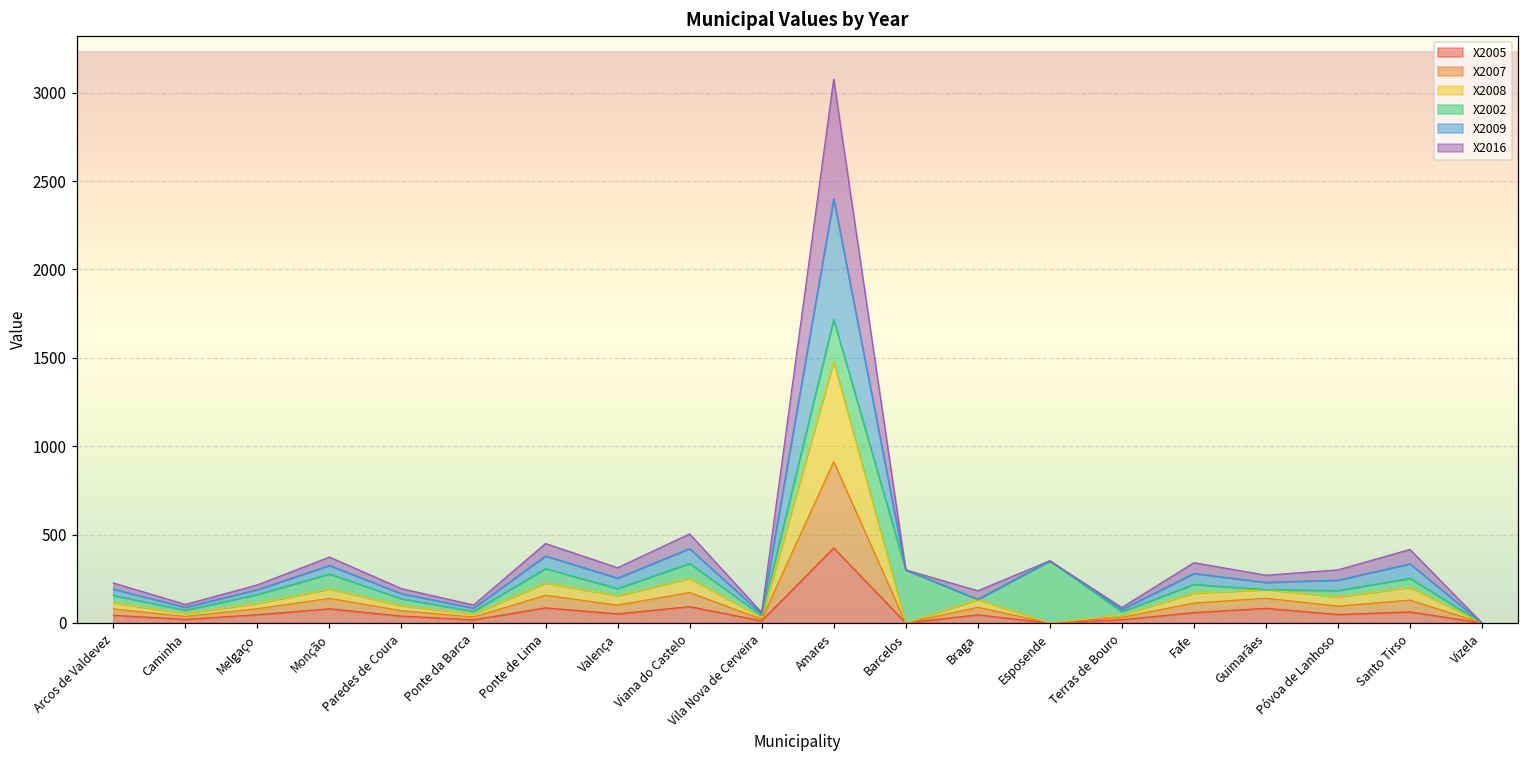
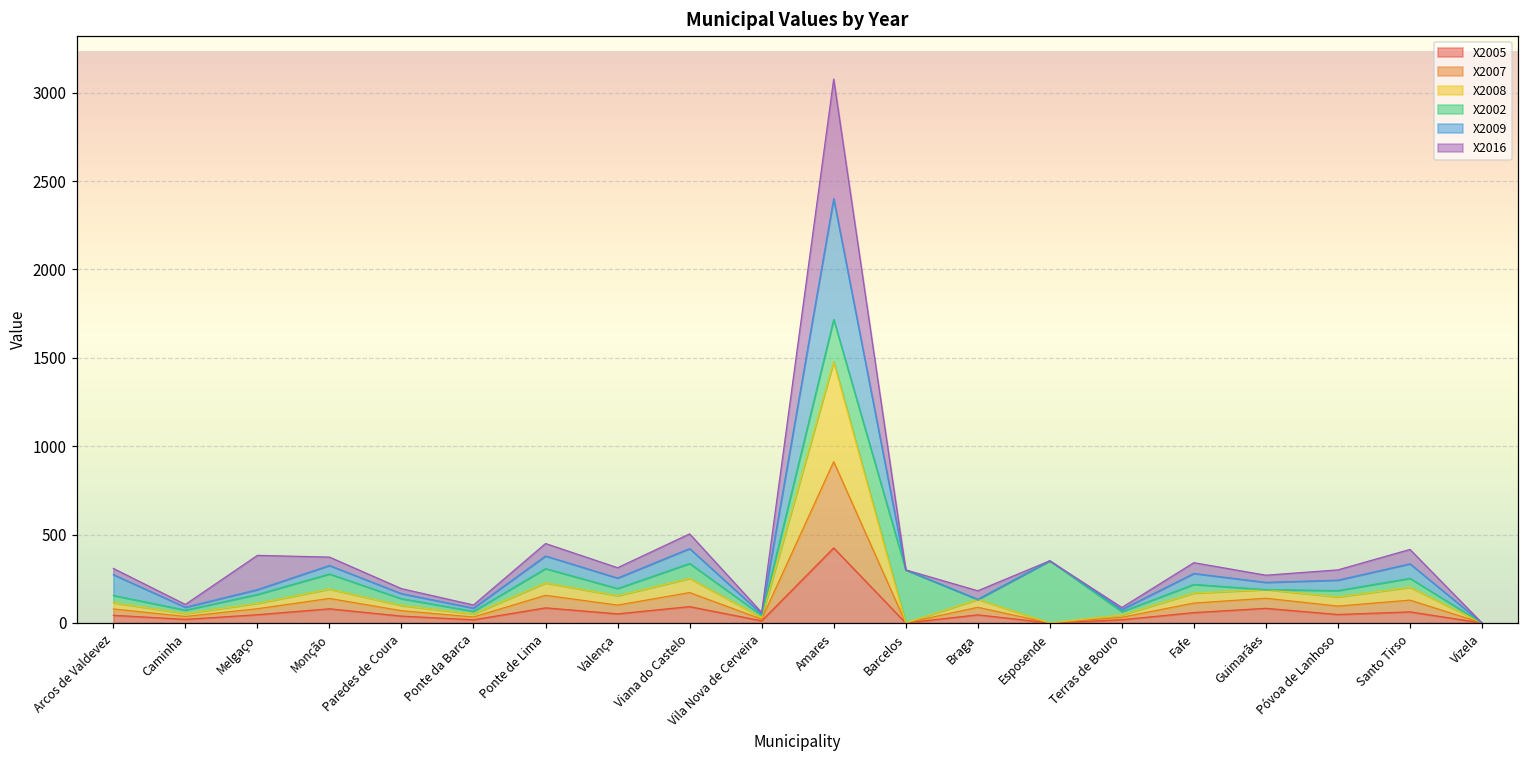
X2009, Arcos de Valdevez: 40 -> 120
X2016, Melgaço: 30 -> 190
